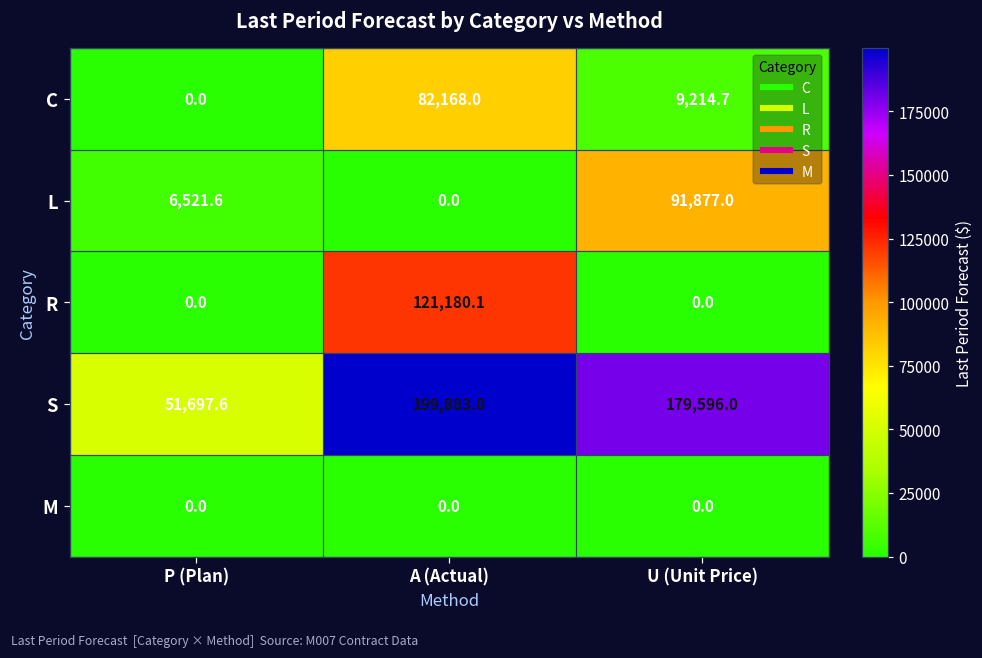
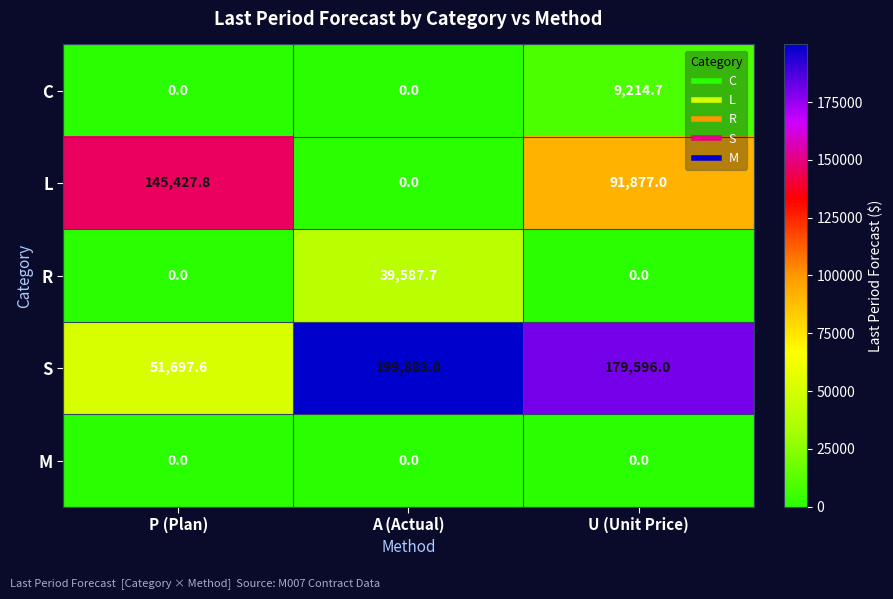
C, A (Actual): 82,168.0 -> 0.0
L, P (Plan): 6,521.6 -> 145,427.8
R, A (Actual): 121,180.1 -> 39,587.7
